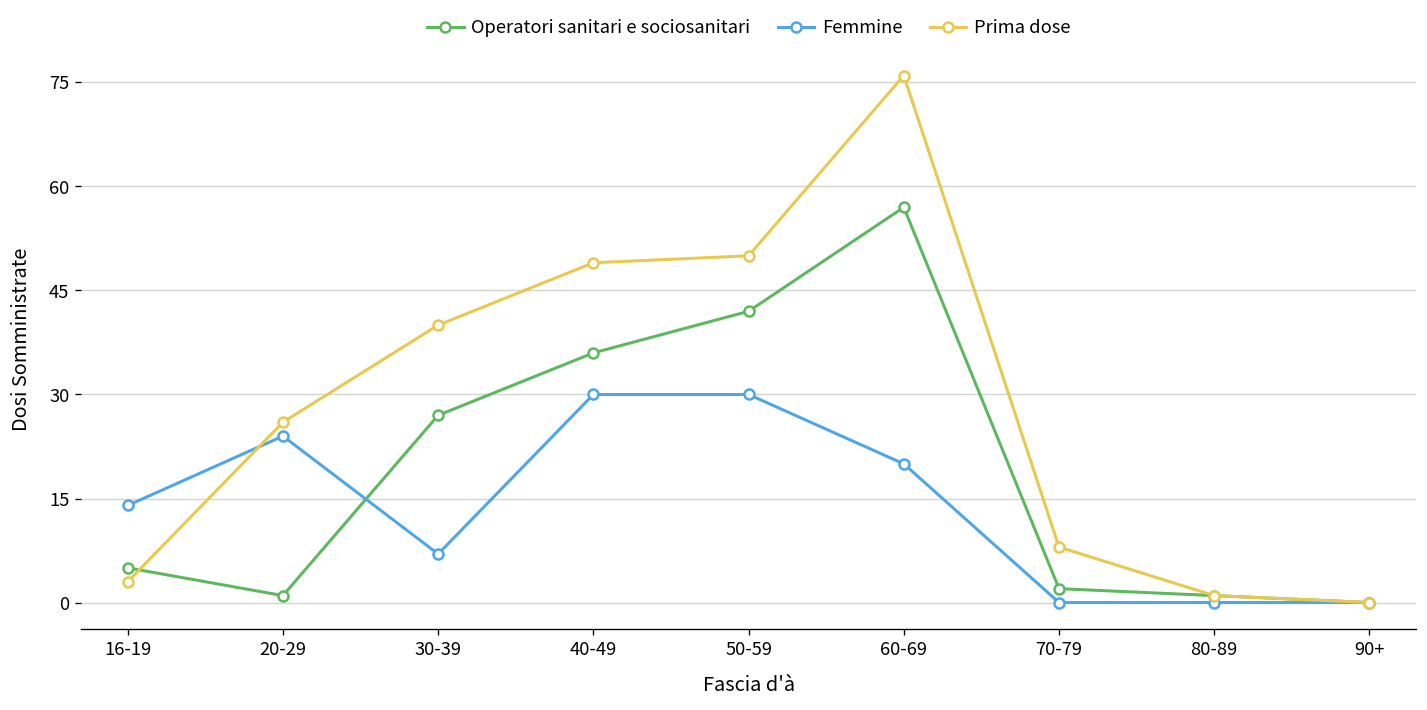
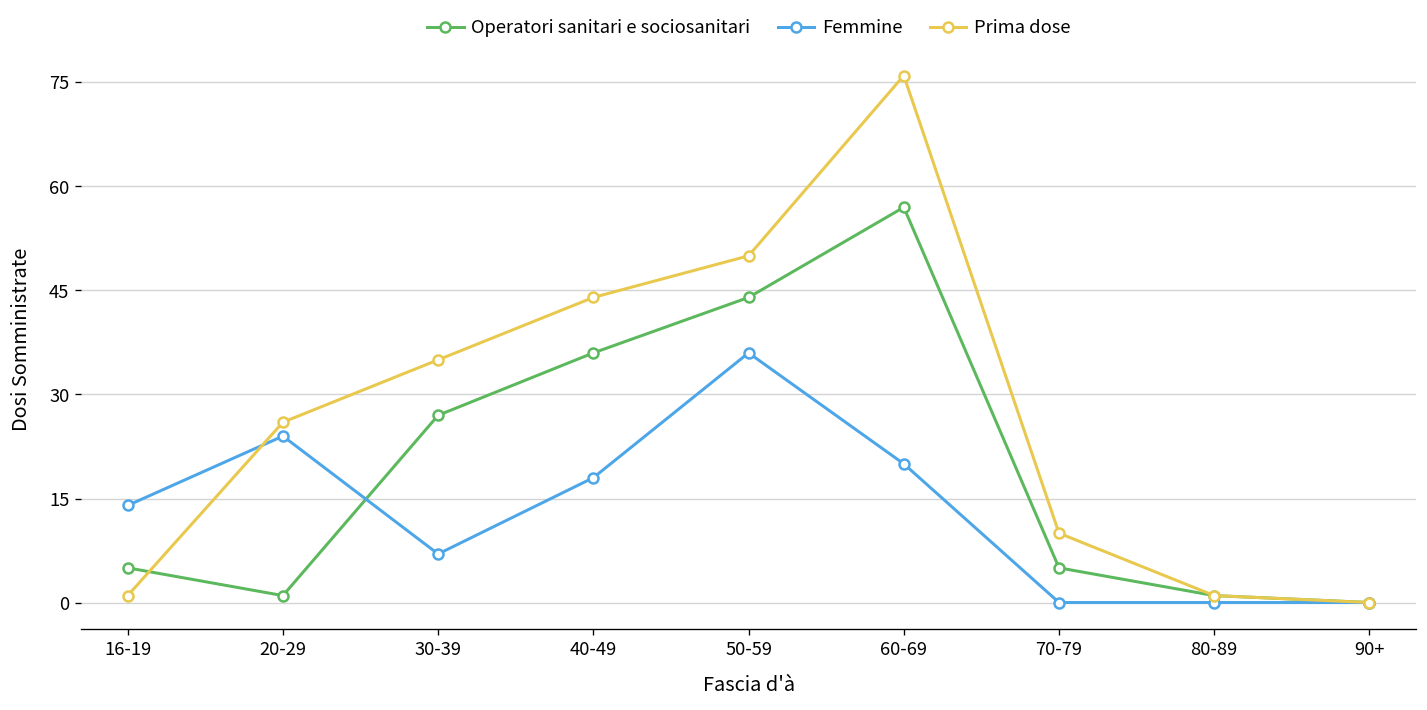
Prima dose, 16-19: 3 -> 1
Prima dose, 30-39: 40 -> 35
Femmine, 40-49: 30 -> 18
Prima dose, 40-49: 49 -> 44
Operatori sanitari e sociosanitari, 50-59: 42 -> 44
Femmine, 50-59: 30 -> 36
Operatori sanitari e sociosanitari, 70-79: 2 -> 5
Prima dose, 70-79: 8 -> 10
